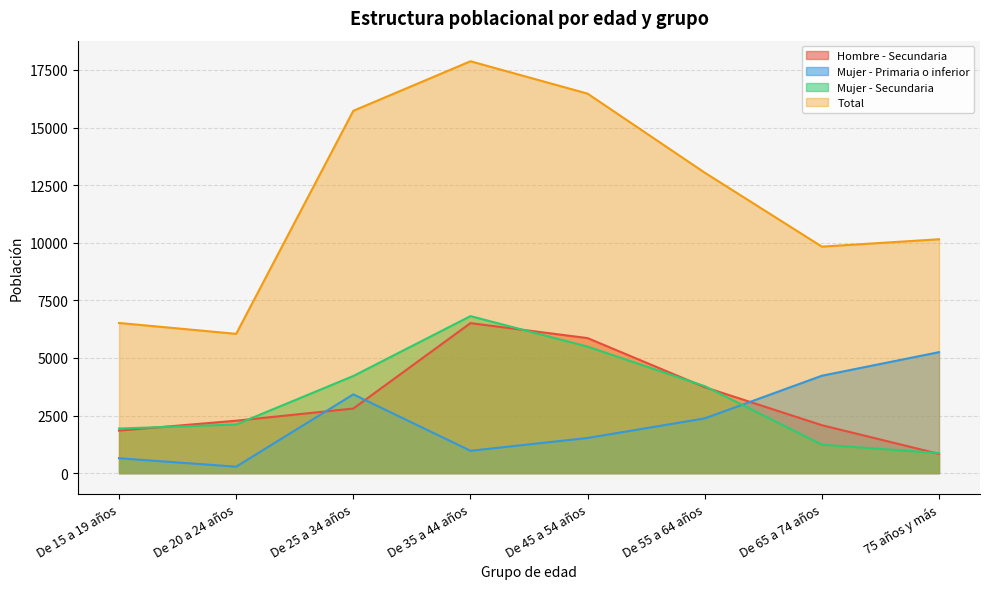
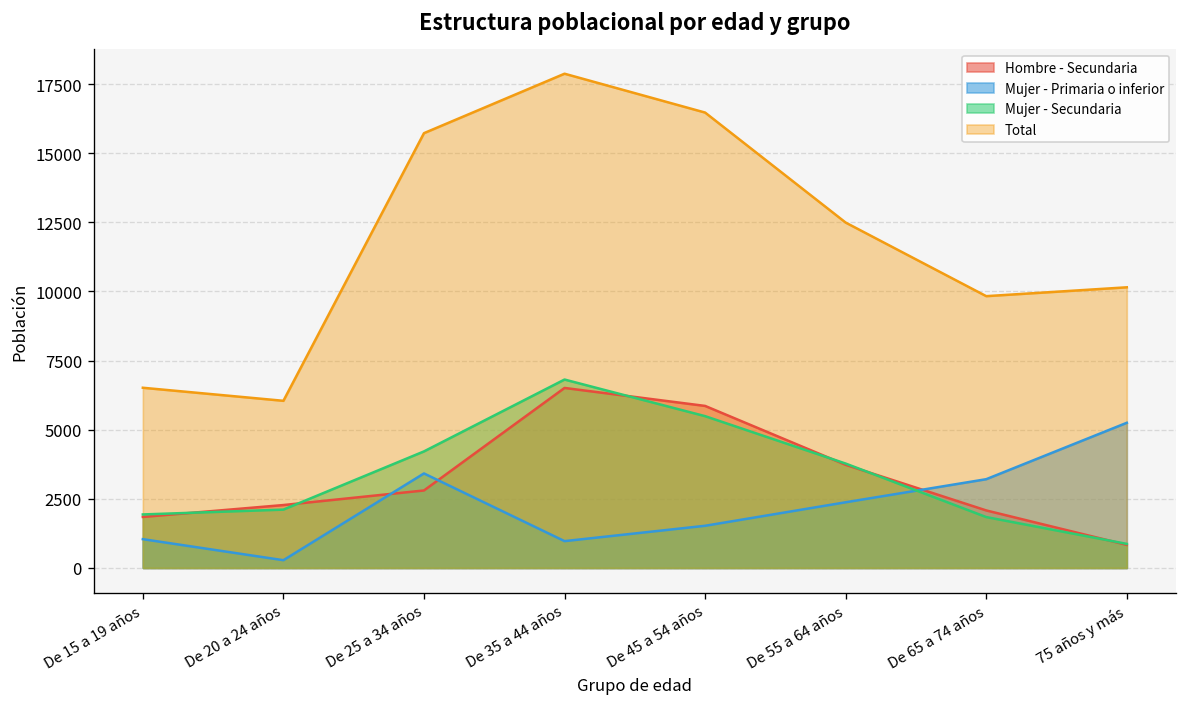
Mujer - Primaria o inferior, De 15 a 19 años: 600 -> 1000
Total, De 55 a 64 años: 13000 -> 12500
Mujer - Primaria o inferior, De 65 a 74 años: 4200 -> 3200
Mujer - Secundaria, De 65 a 74 años: 1200 -> 1800
